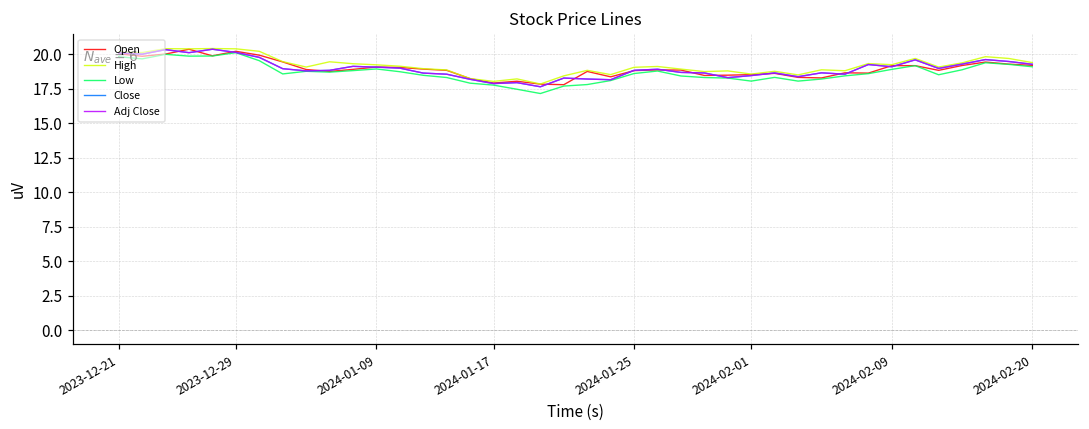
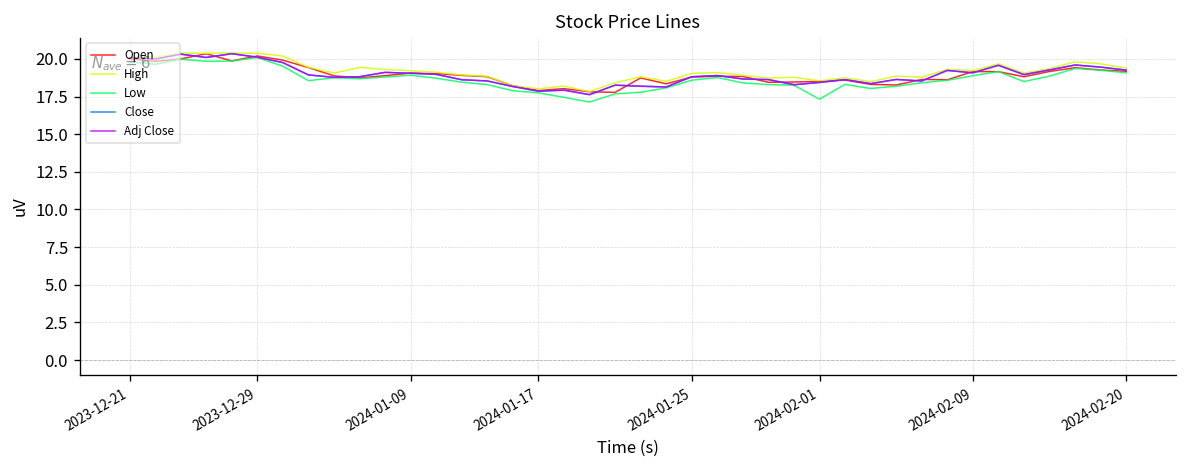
Low, 2024-02-01: 18.0 -> 17.3
